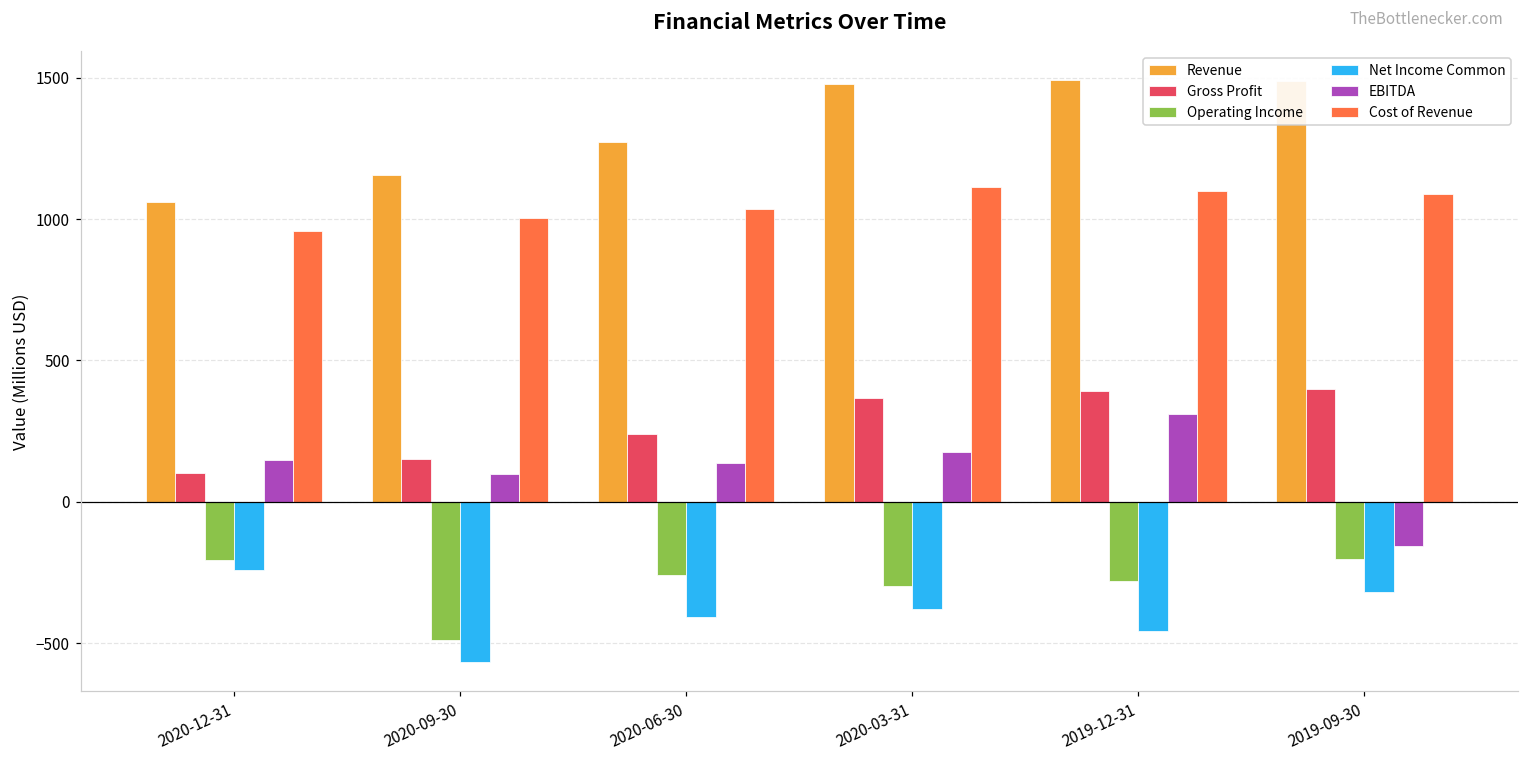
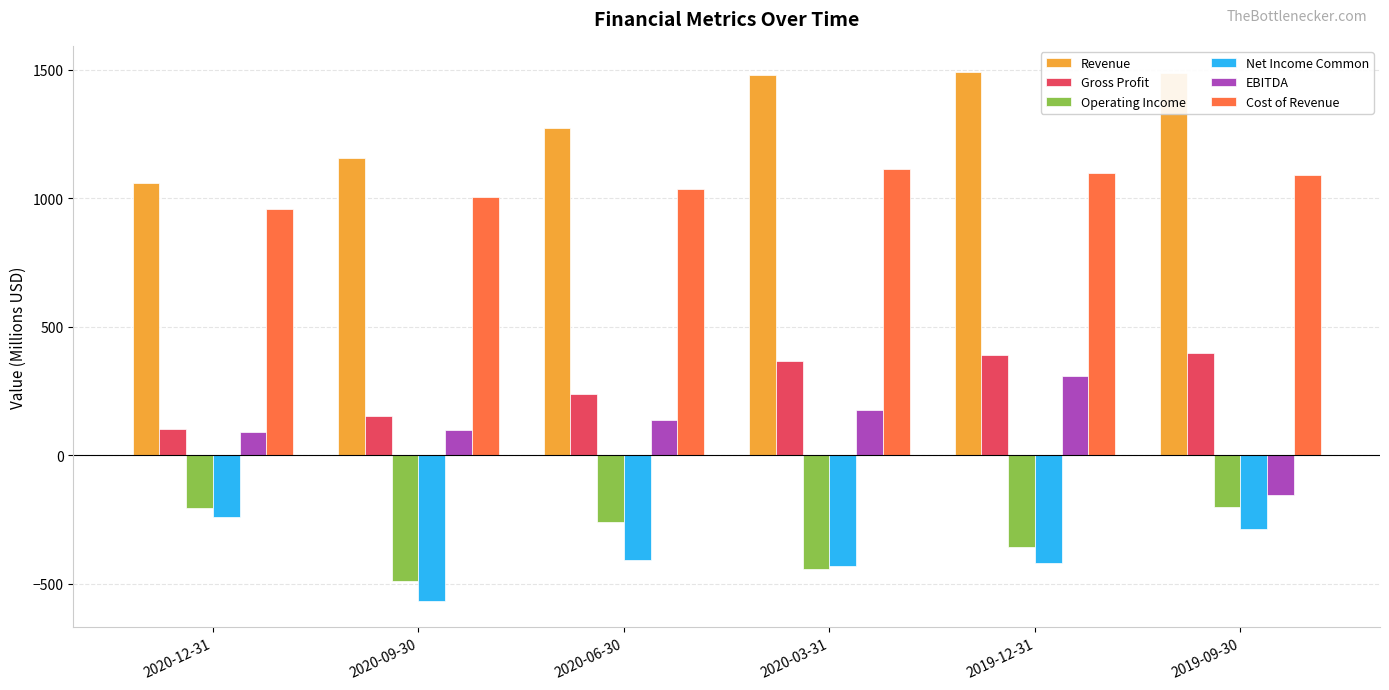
EBITDA, 2020-12-31: 150 -> 90
Operating Income, 2020-03-31: -300 -> -440
Net Income Common, 2020-03-31: -380 -> -430
Operating Income, 2019-12-31: -280 -> -360
Net Income Common, 2019-12-31: -460 -> -420
Net Income Common, 2019-09-30: -320 -> -290
